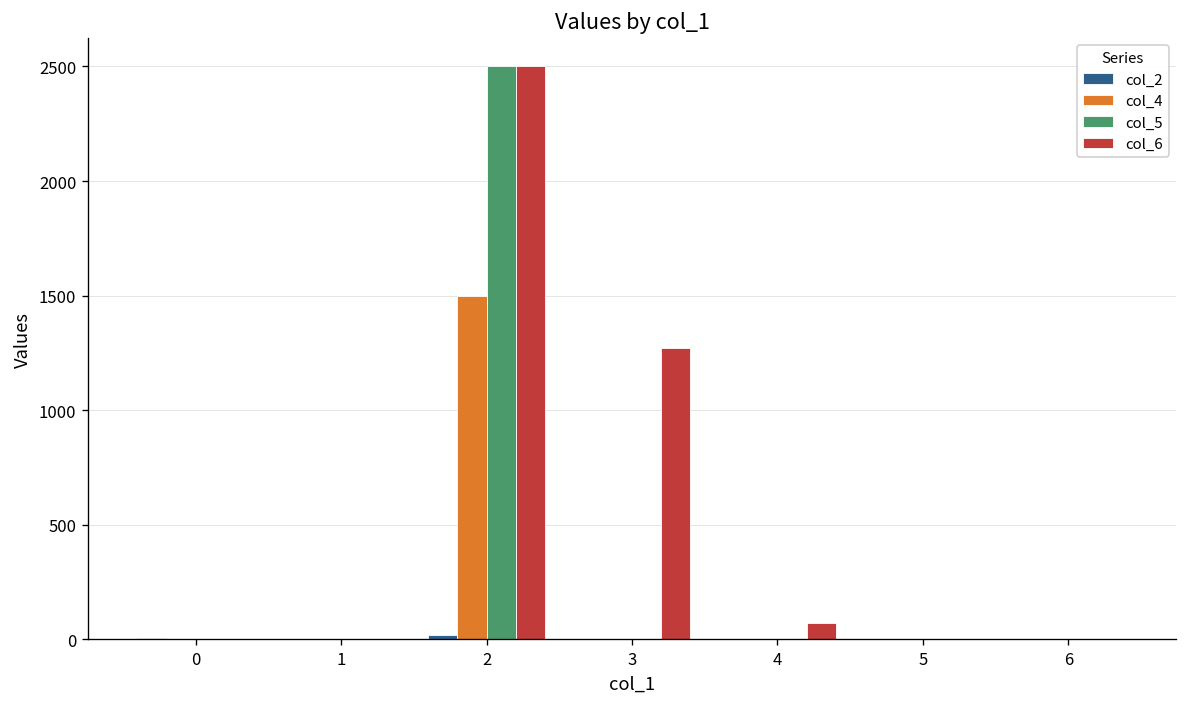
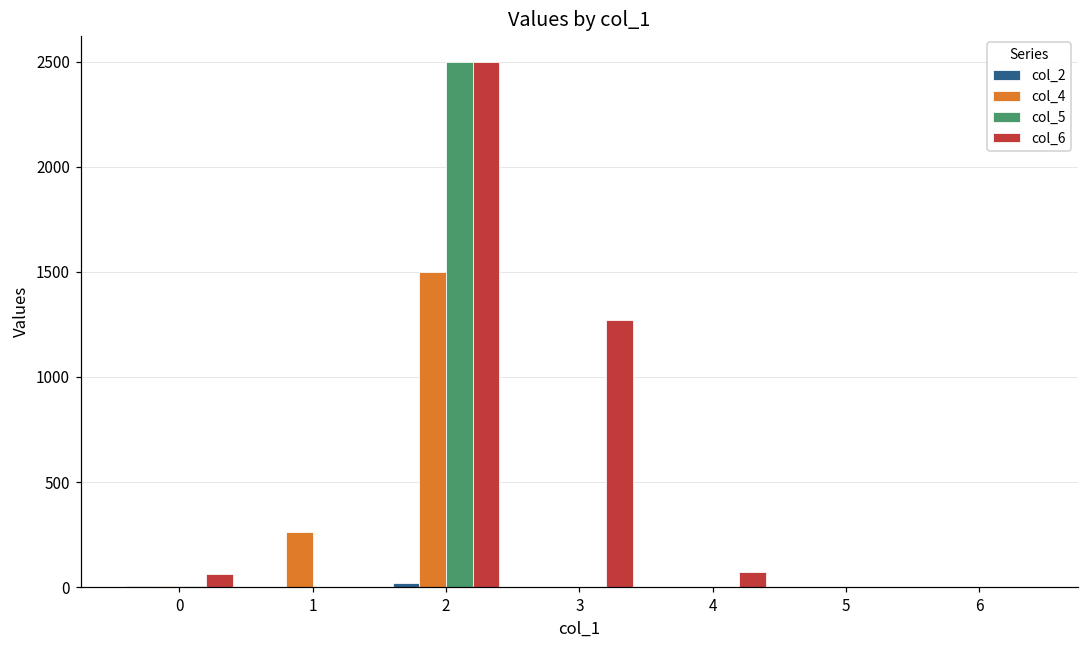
col_6, 0: 0 -> 60
col_4, 1: 0 -> 260
